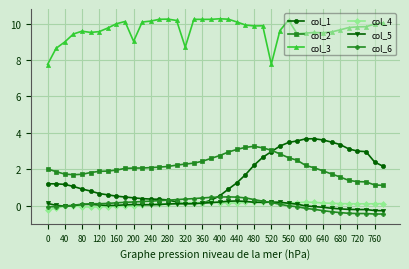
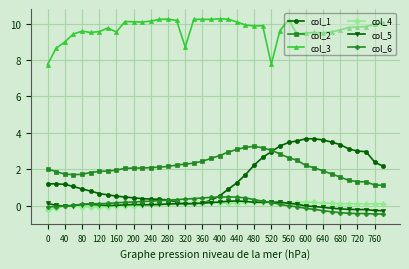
col_3, 160: 10.0 -> 9.5
col_3, 200: 9.0 -> 10.1
